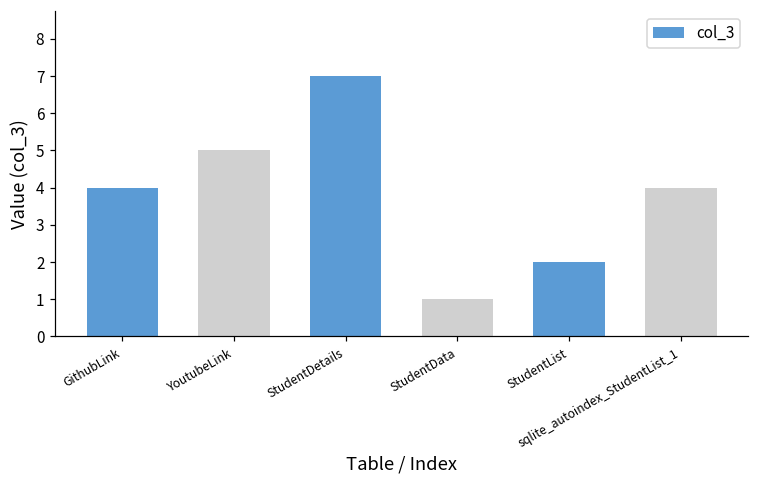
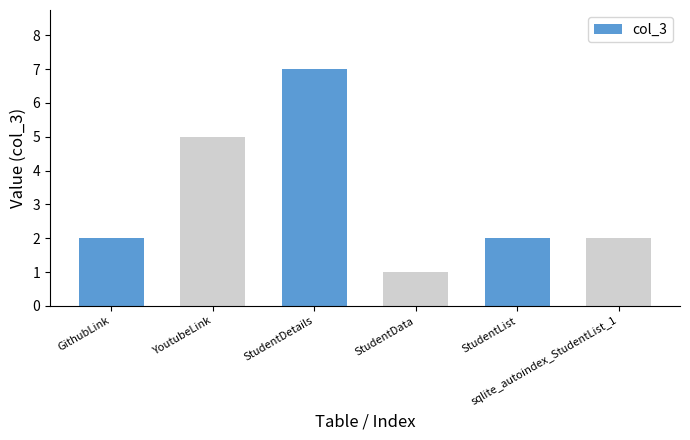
GithubLink: 4 -> 2
sqlite_autoindex_StudentList_1: 4 -> 2
